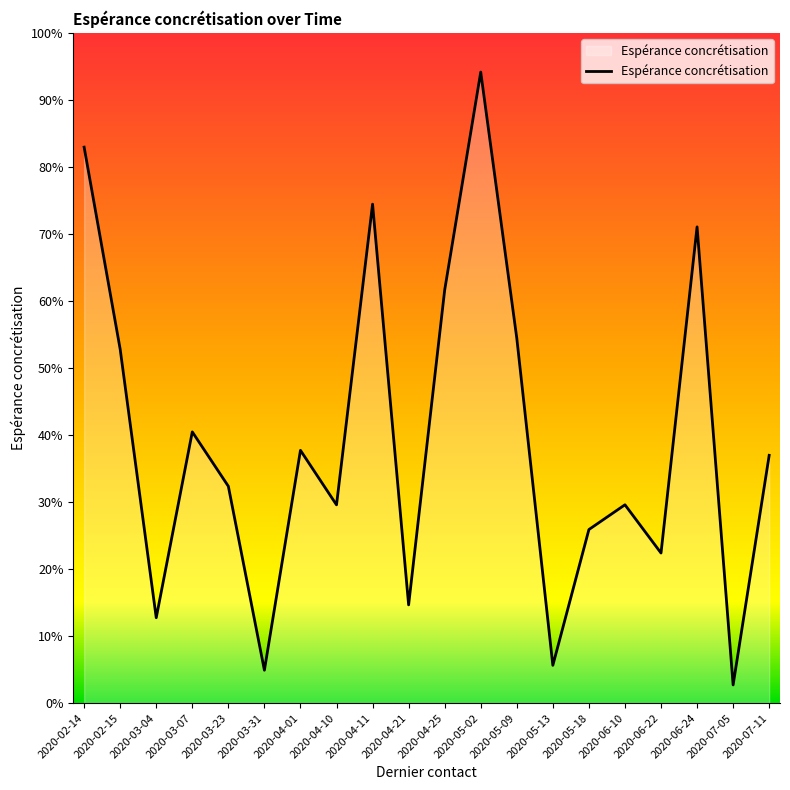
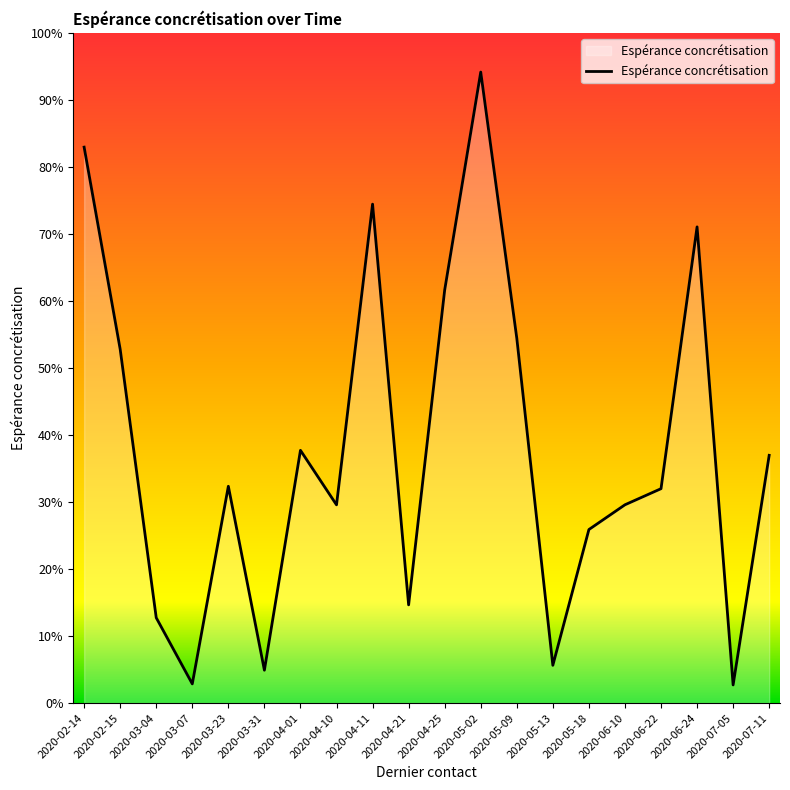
2020-03-07: 40% -> 3%
2020-06-22: 22% -> 32%
